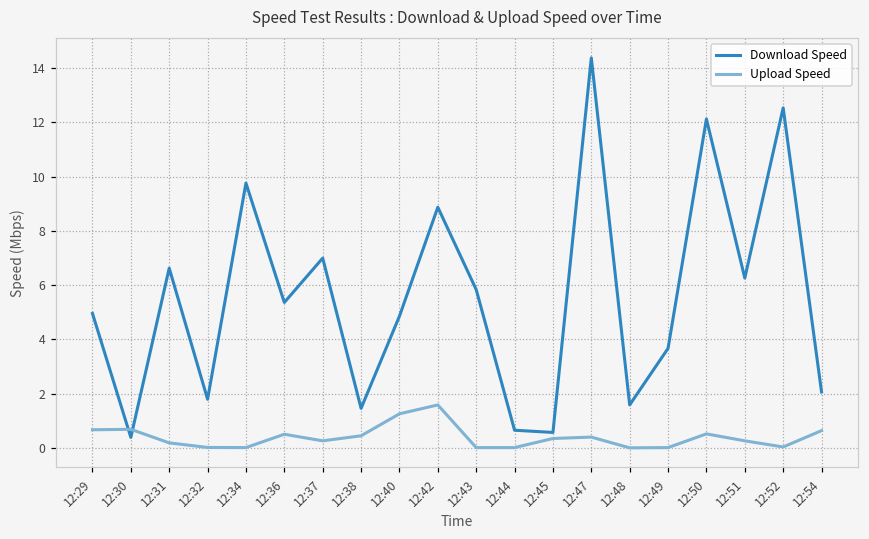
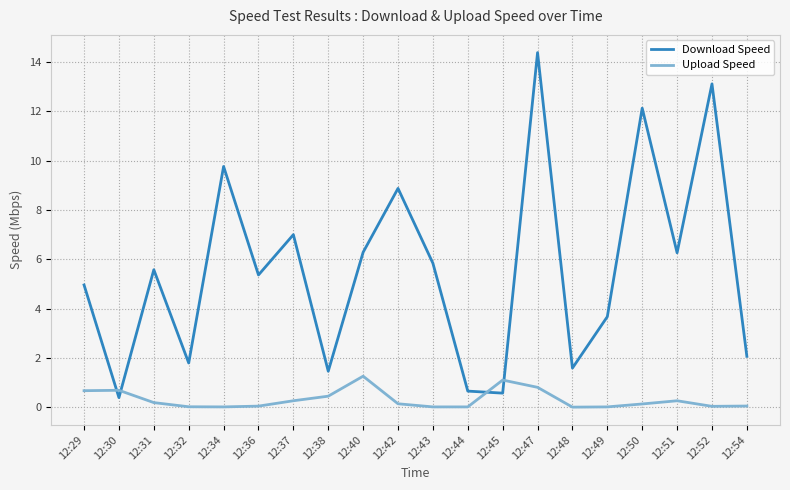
Download Speed, 12:31: 6.6 -> 5.6
Upload Speed, 12:36: 0.5 -> 0.0
Download Speed, 12:40: 4.9 -> 6.3
Upload Speed, 12:42: 1.6 -> 0.1
Upload Speed, 12:45: 0.3 -> 1.1
Upload Speed, 12:47: 0.4 -> 0.8
Upload Speed, 12:50: 0.5 -> 0.1
Download Speed, 12:52: 12.5 -> 13.1
Upload Speed, 12:54: 0.6 -> 0.0
